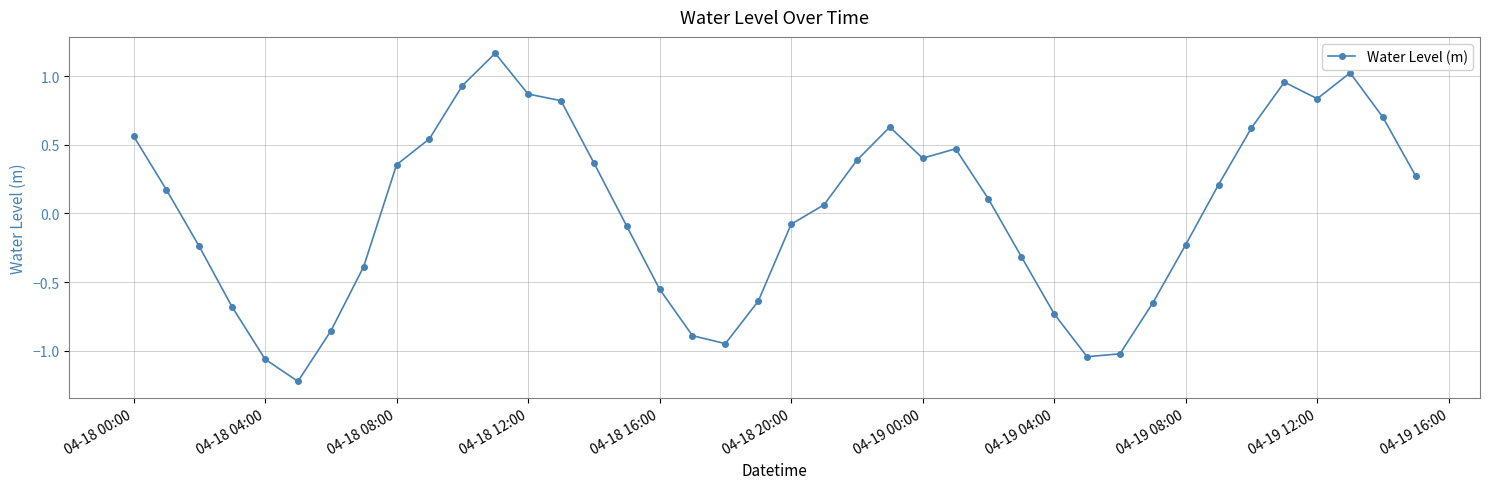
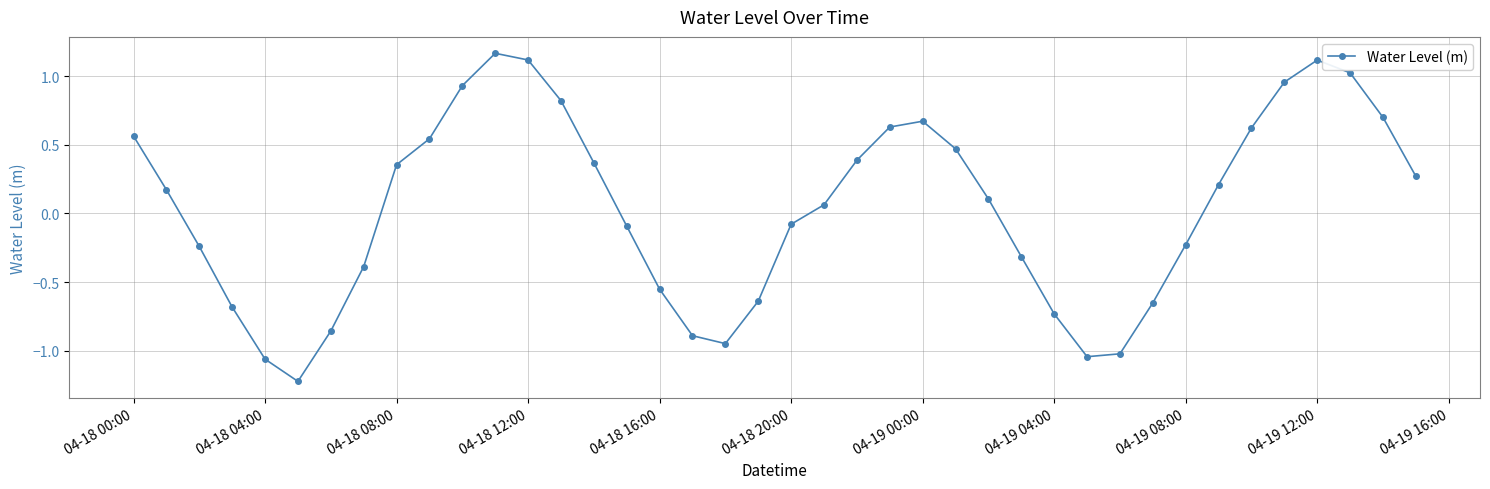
04-18 12:00: 0.87 -> 1.12
04-19 00:00: 0.40 -> 0.67
04-19 12:00: 0.84 -> 1.12
